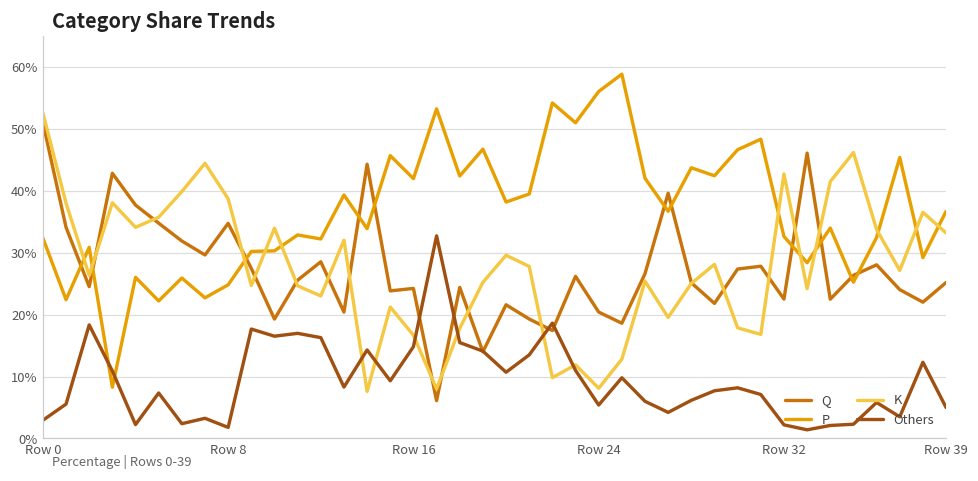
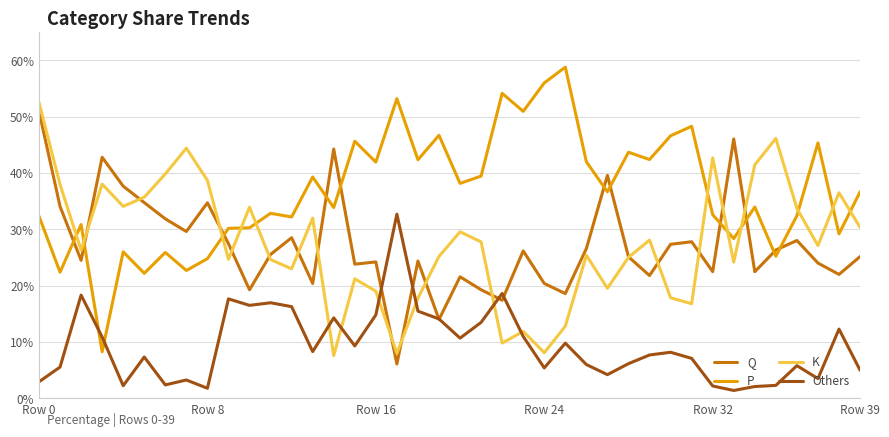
K, Row 16: 17% -> 19%
K, Row 39: 33% -> 30%
